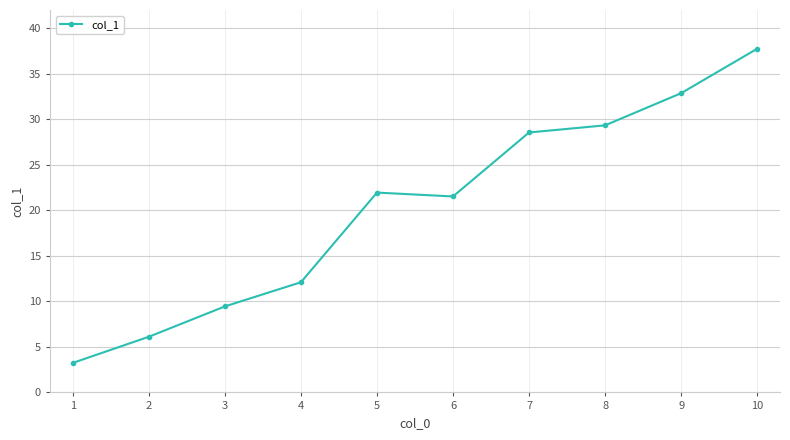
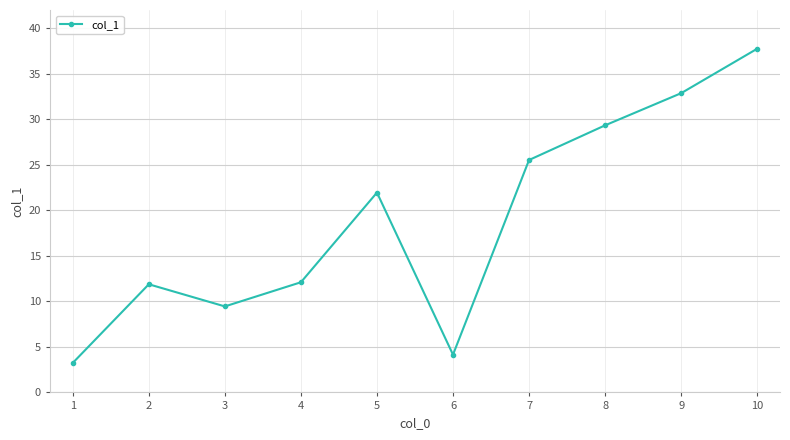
2: 6 -> 12
6: 22 -> 4
7: 29 -> 26
